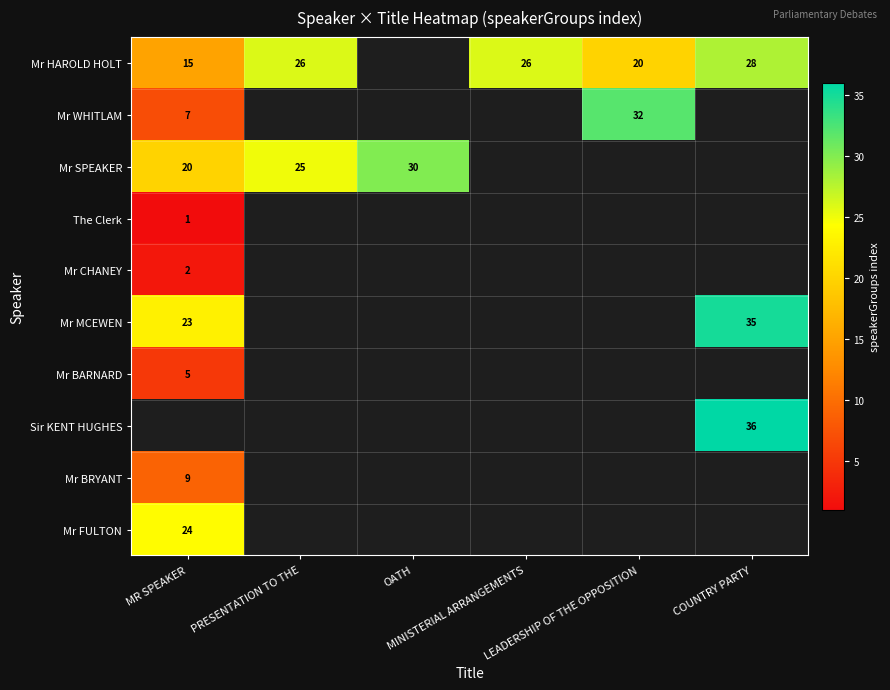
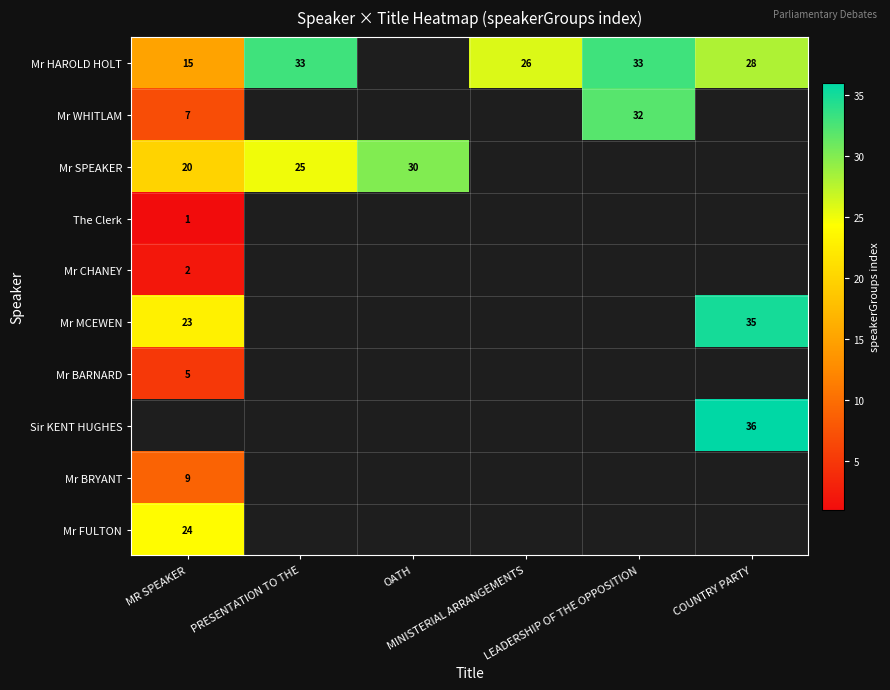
Mr HAROLD HOLT, PRESENTATION TO THE: 26 -> 33
Mr HAROLD HOLT, LEADERSHIP OF THE OPPOSITION: 20 -> 33
